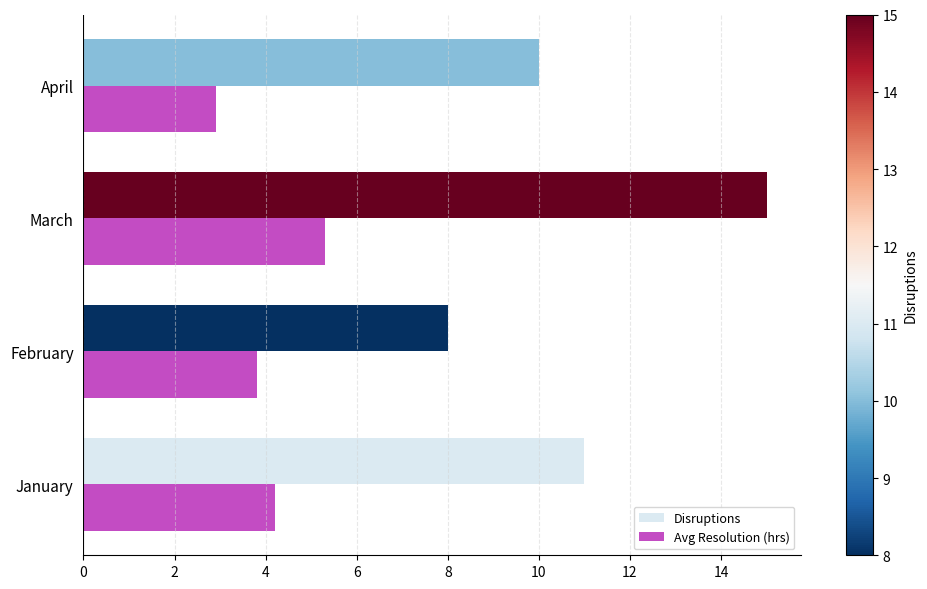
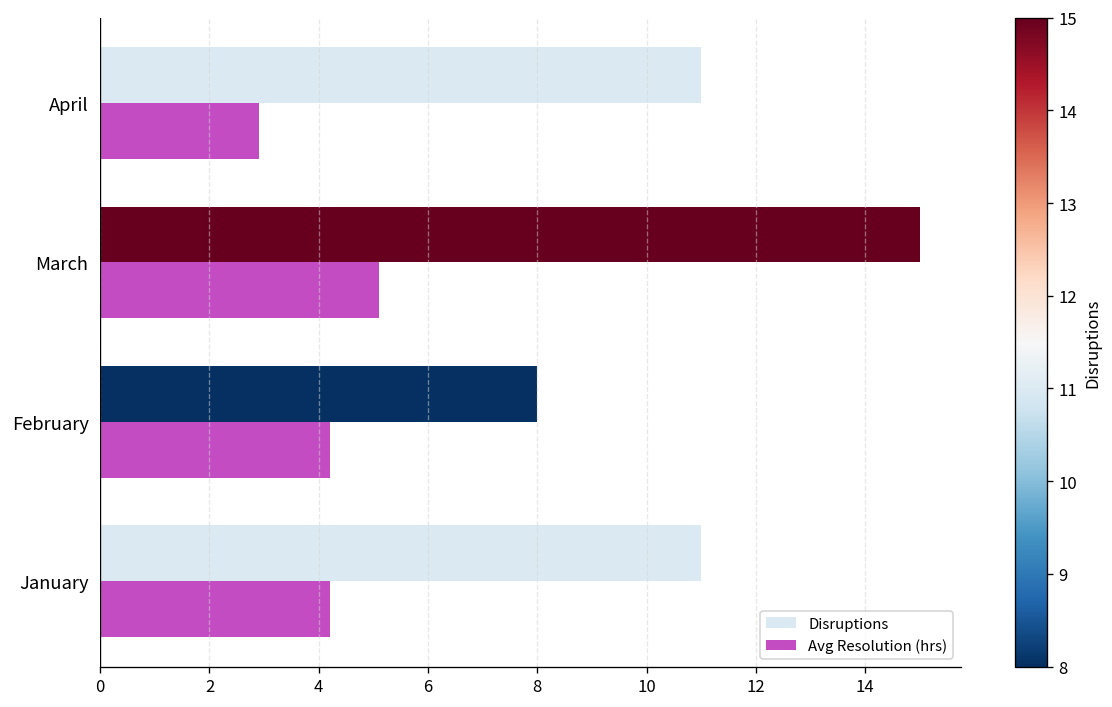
Disruptions, April: 10 -> 11
Avg Resolution (hrs), March: 5.3 -> 5.1
Avg Resolution (hrs), February: 3.8 -> 4.2
